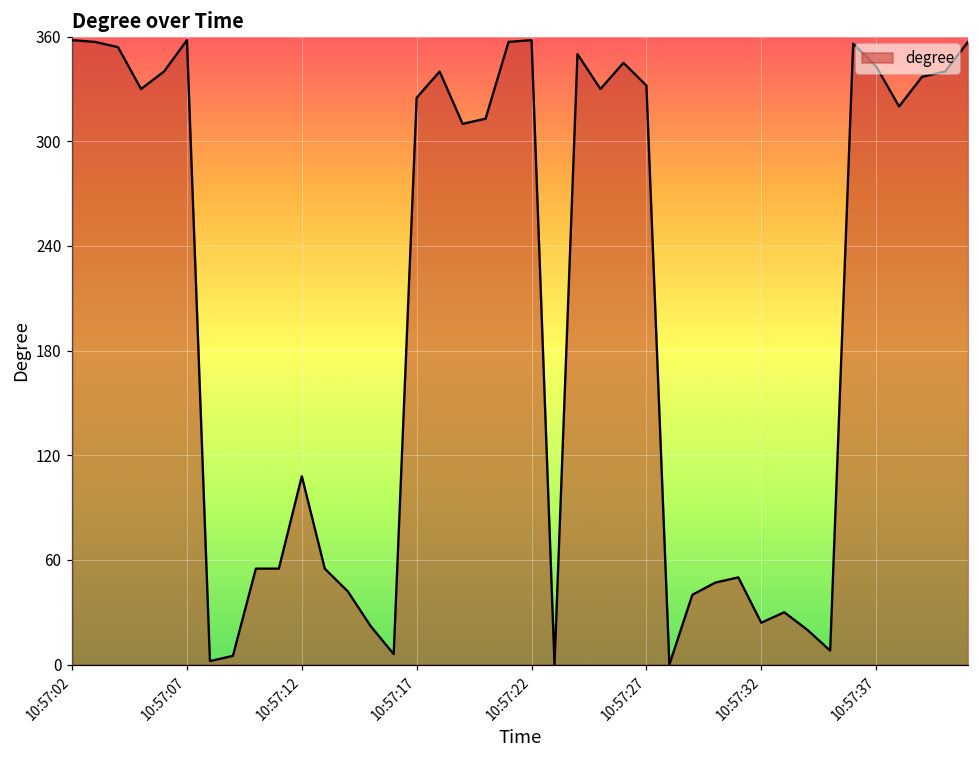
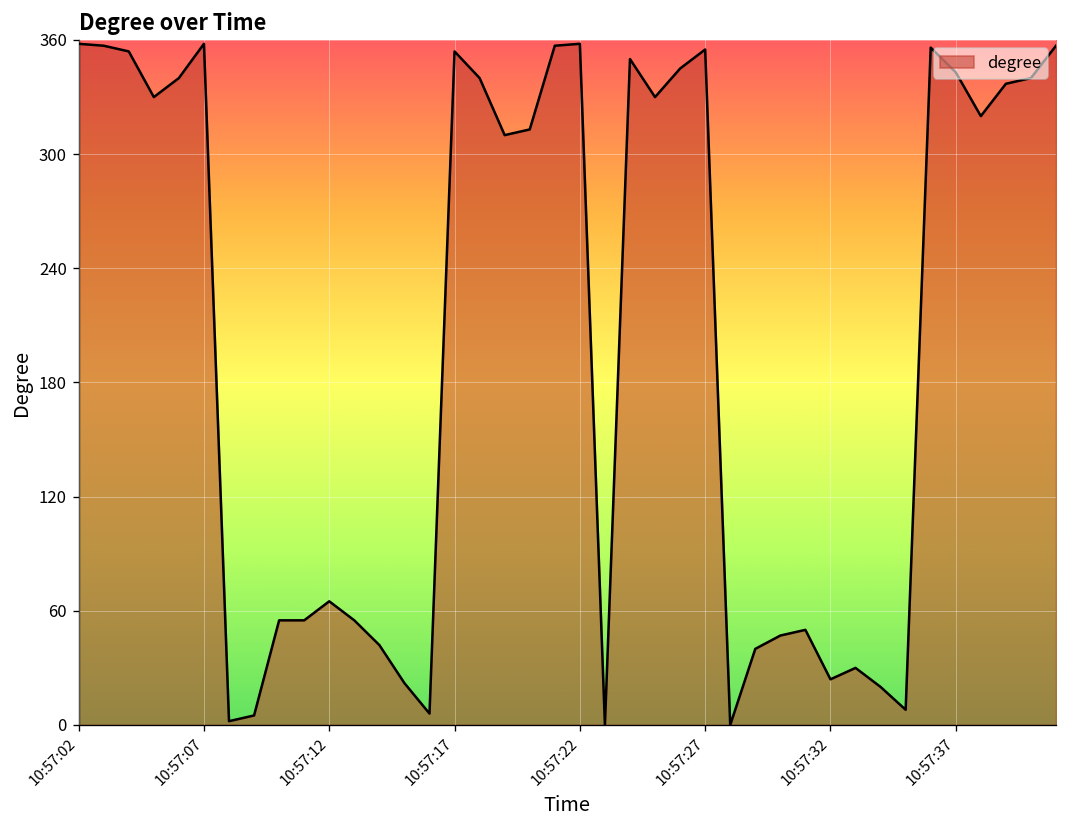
10:57:12: 108 -> 65
10:57:17: 325 -> 354
10:57:27: 332 -> 355
